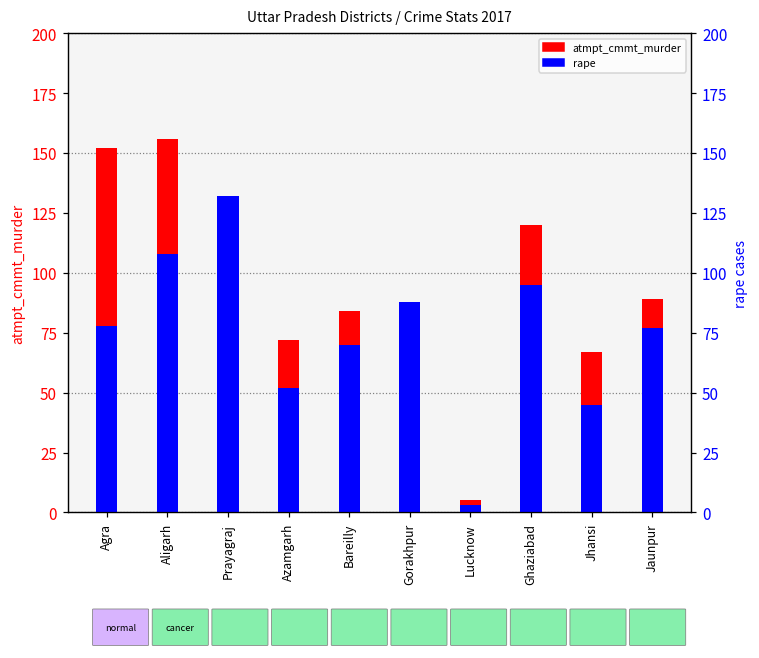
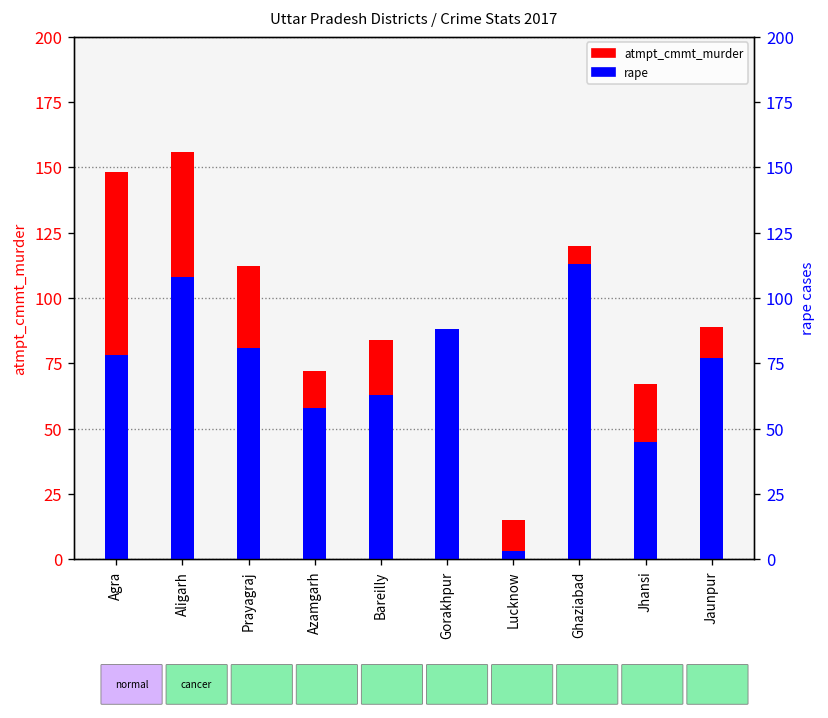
atmpt_cmmt_murder, Agra: 152 -> 148
rape, Prayagraj: 132 -> 81
rape, Azamgarh: 52 -> 58
rape, Bareilly: 70 -> 63
atmpt_cmmt_murder, Lucknow: 5 -> 15
rape, Ghaziabad: 95 -> 113
